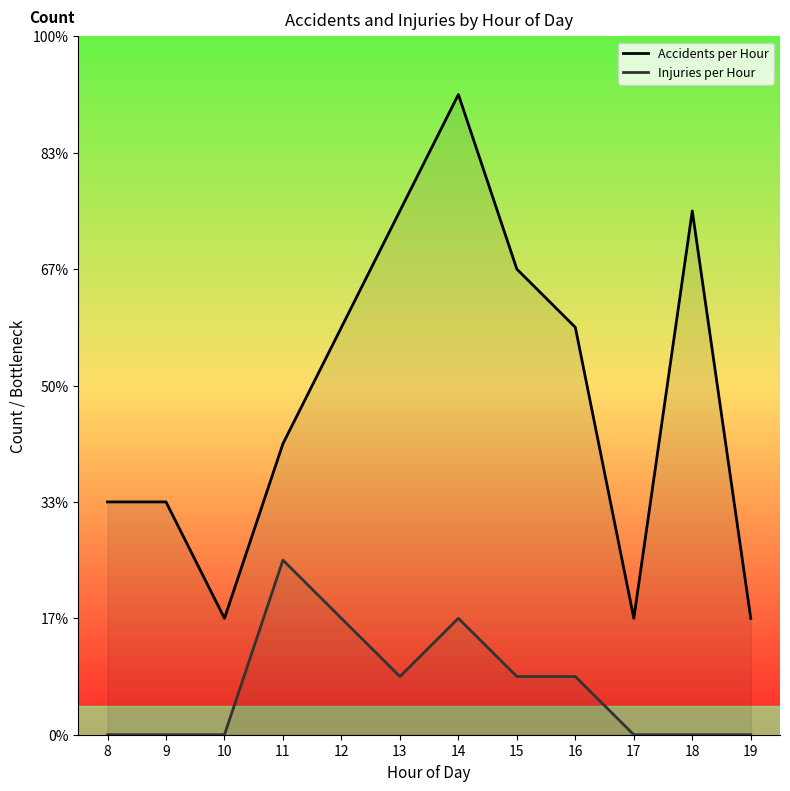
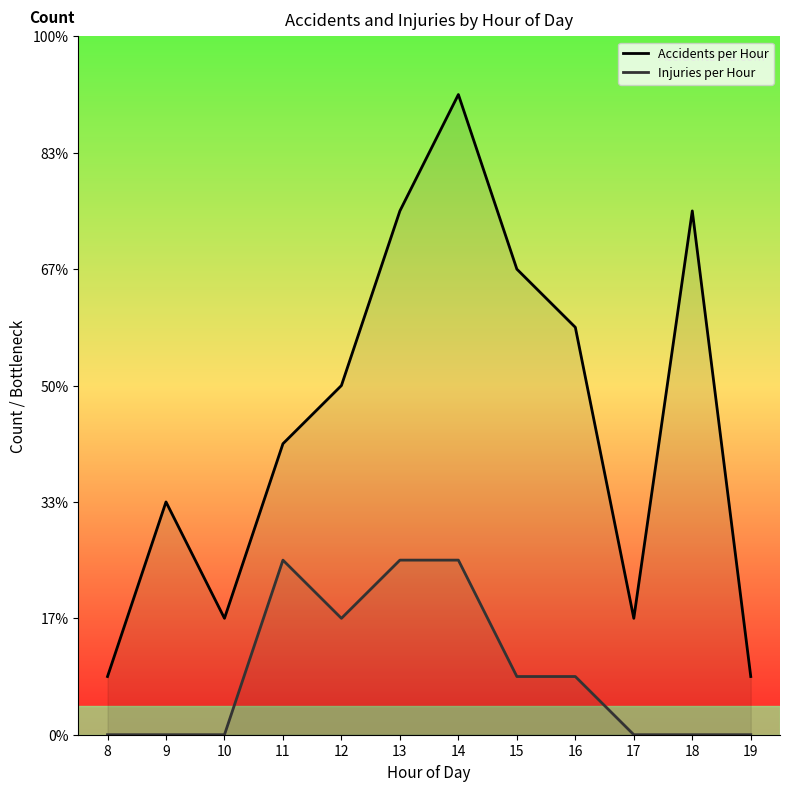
Accidents per Hour, 8: 33% -> 8%
Accidents per Hour, 12: 58% -> 50%
Injuries per Hour, 13: 8% -> 25%
Injuries per Hour, 14: 17% -> 25%
Accidents per Hour, 19: 17% -> 8%
